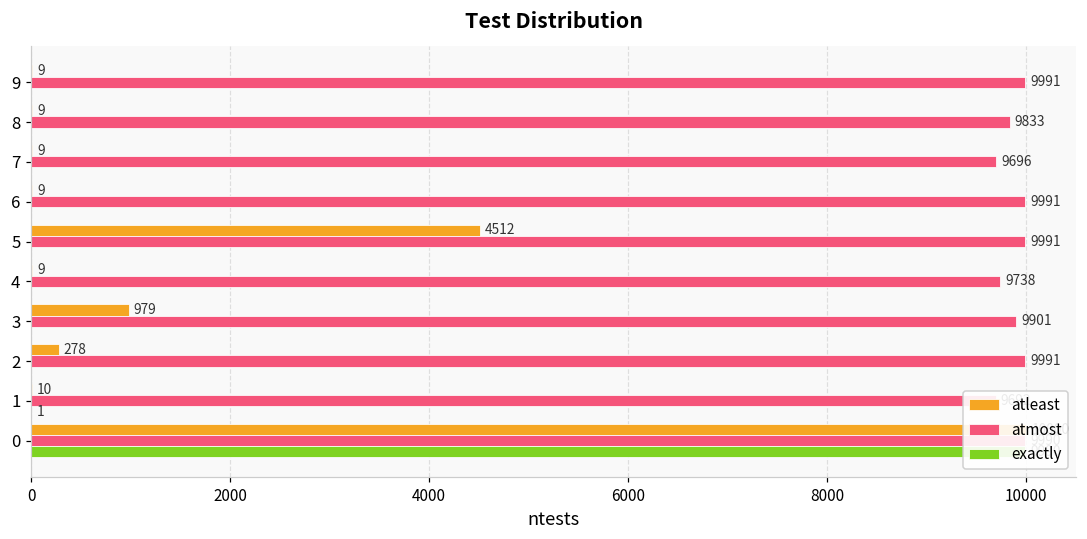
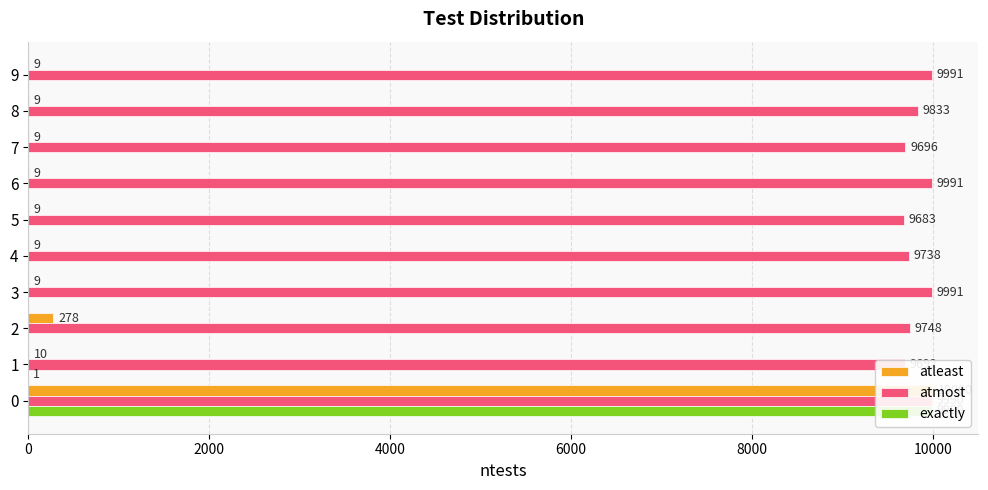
atleast, 5: 4512 -> 9
atmost, 5: 9991 -> 9683
atleast, 3: 979 -> 9
atmost, 3: 9901 -> 9991
atmost, 2: 9991 -> 9748
